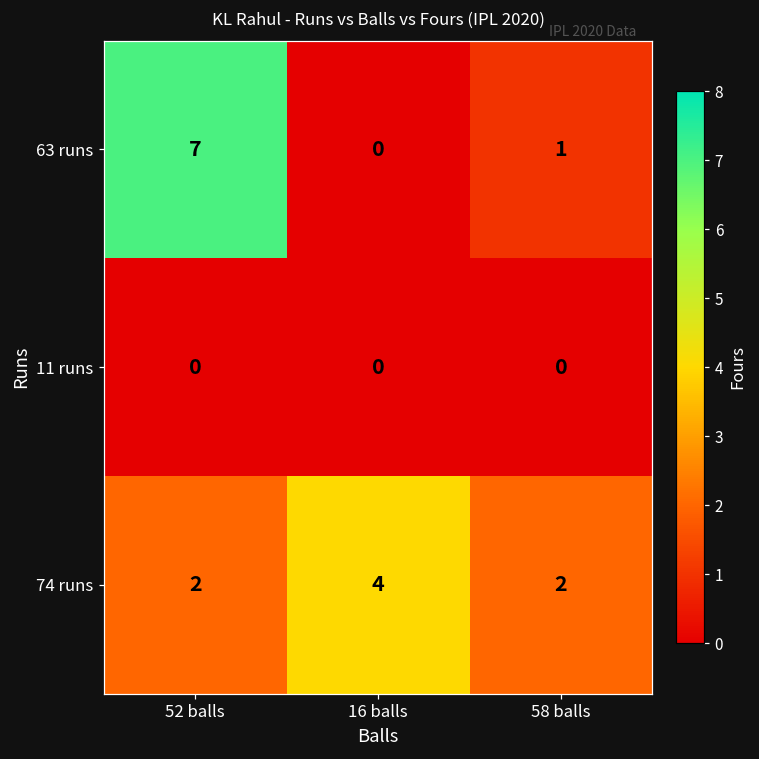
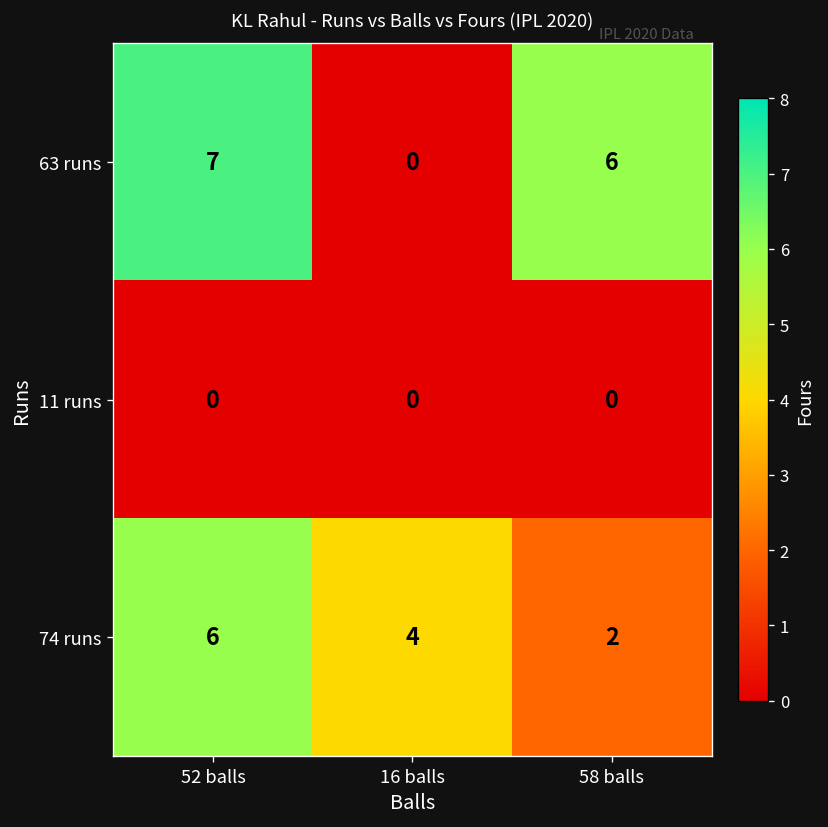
63 runs, 58 balls: 1 -> 6
74 runs, 52 balls: 2 -> 6
